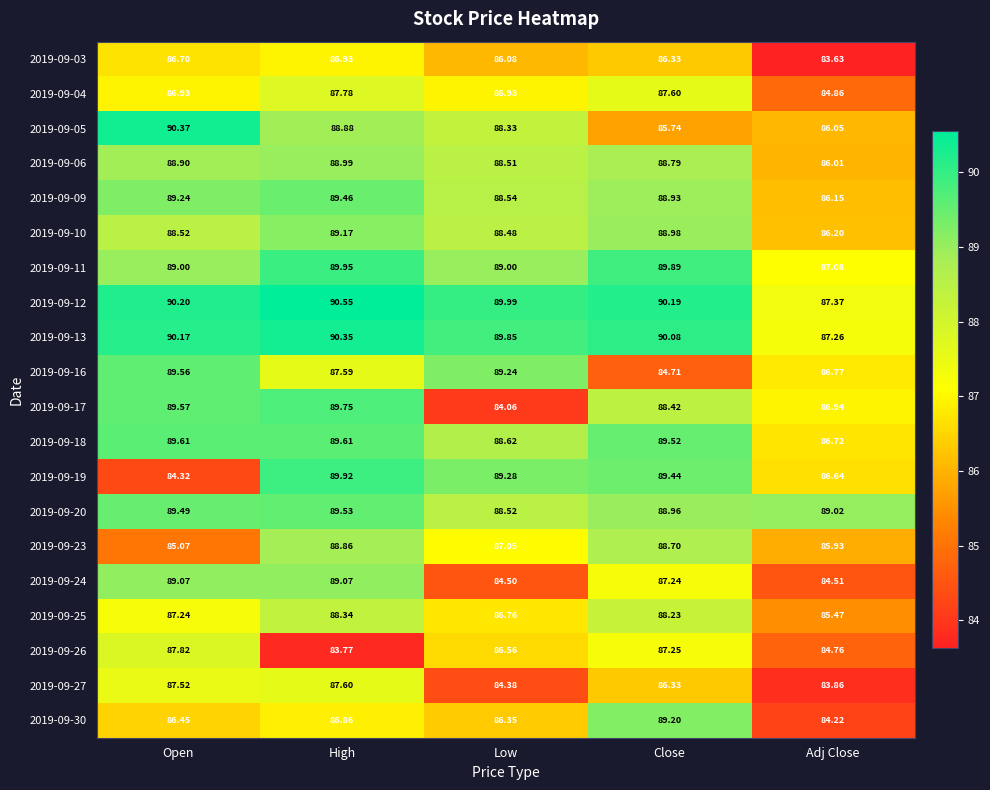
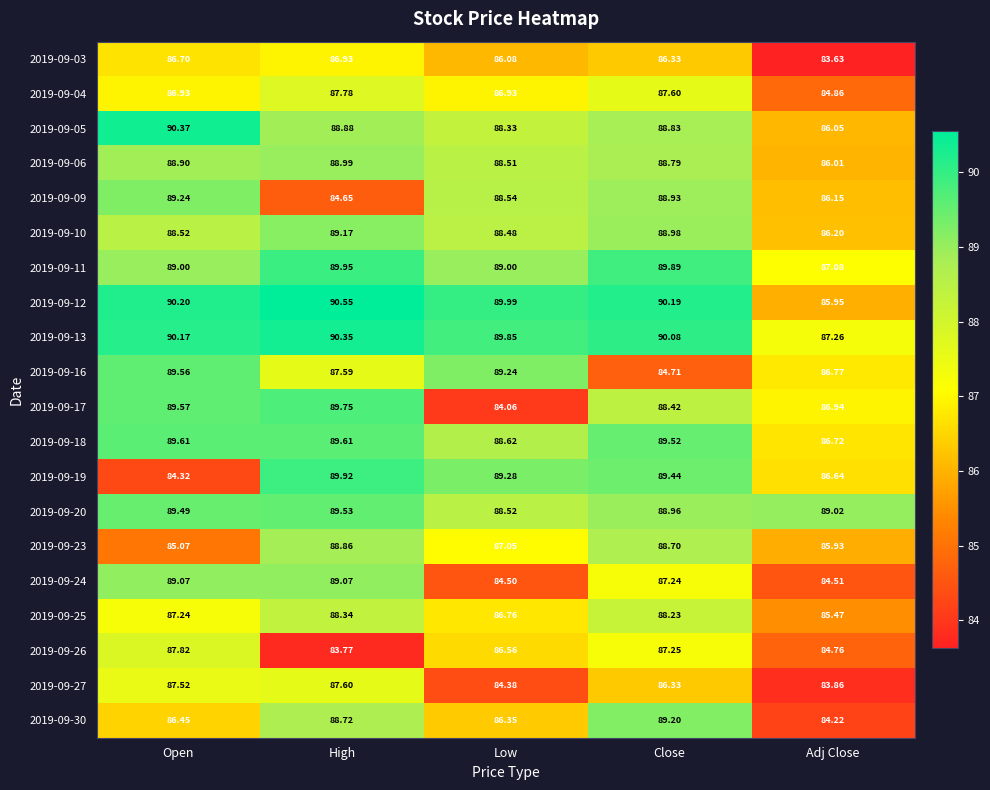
2019-09-05, Close: 85.74 -> 88.83
2019-09-09, High: 89.46 -> 84.65
2019-09-12, Adj Close: 87.37 -> 85.95
2019-09-30, High: 86.86 -> 88.72
